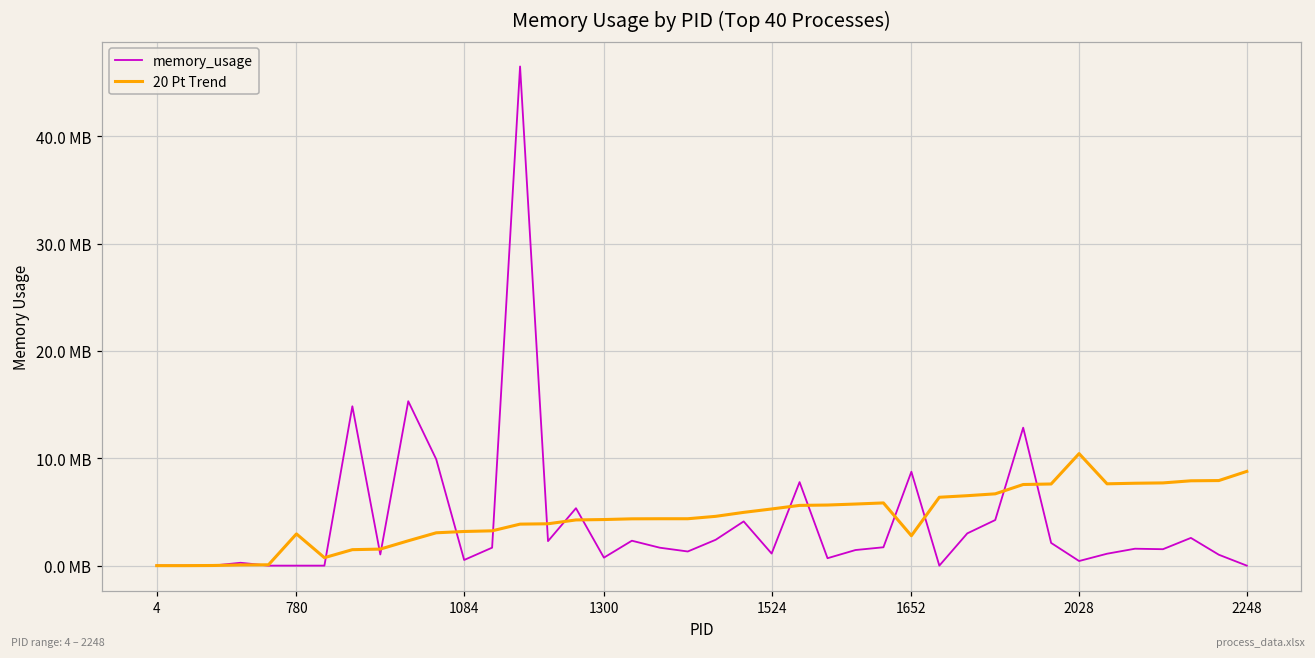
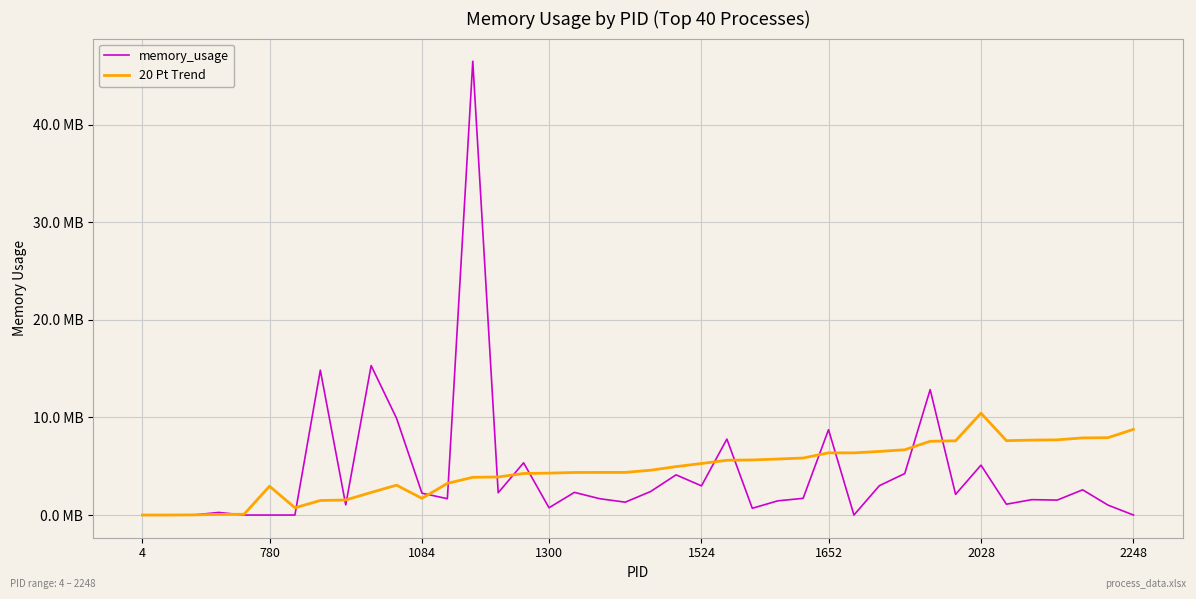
memory_usage, 1084: 1 MB -> 2 MB
20 Pt Trend, 1084: 3 MB -> 2 MB
memory_usage, 1524: 1 MB -> 3 MB
20 Pt Trend, 1652: 3 MB -> 6 MB
memory_usage, 2028: 0 MB -> 5 MB
